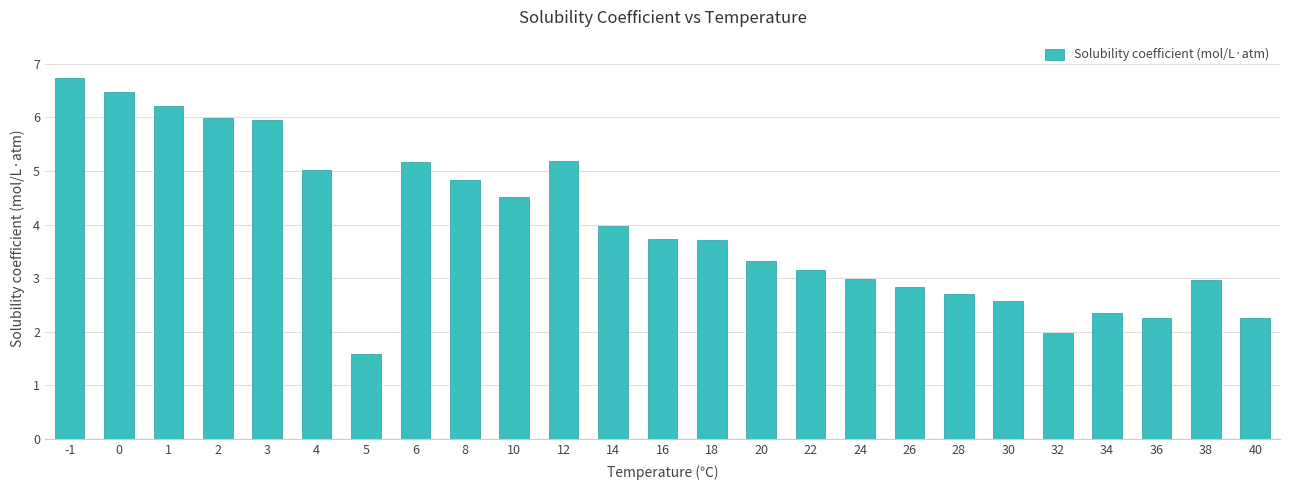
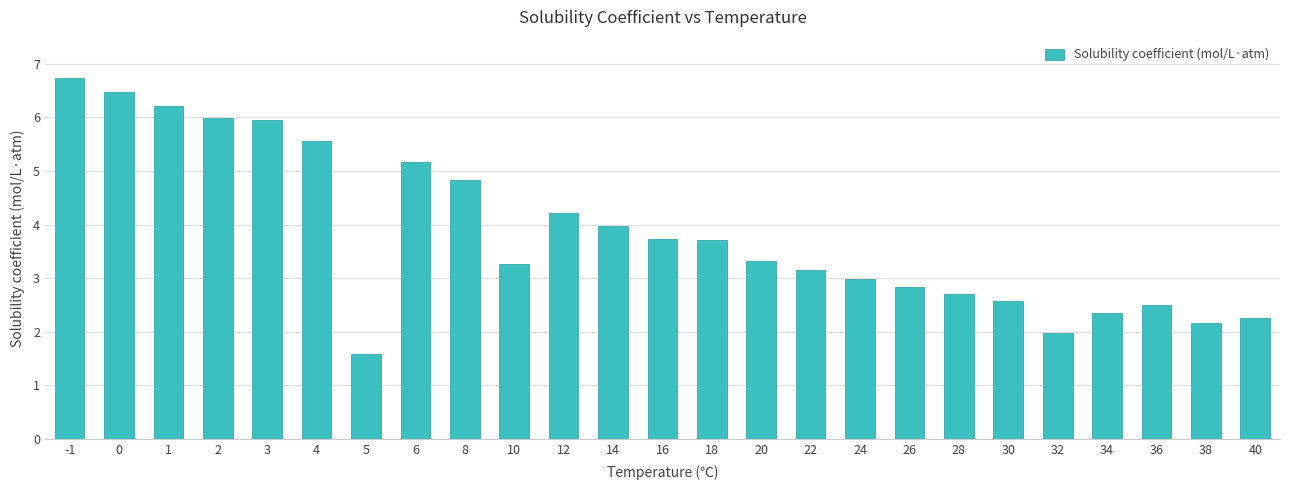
4: 5.0 -> 5.6
10: 4.5 -> 3.3
12: 5.2 -> 4.2
36: 2.3 -> 2.5
38: 3.0 -> 2.2
